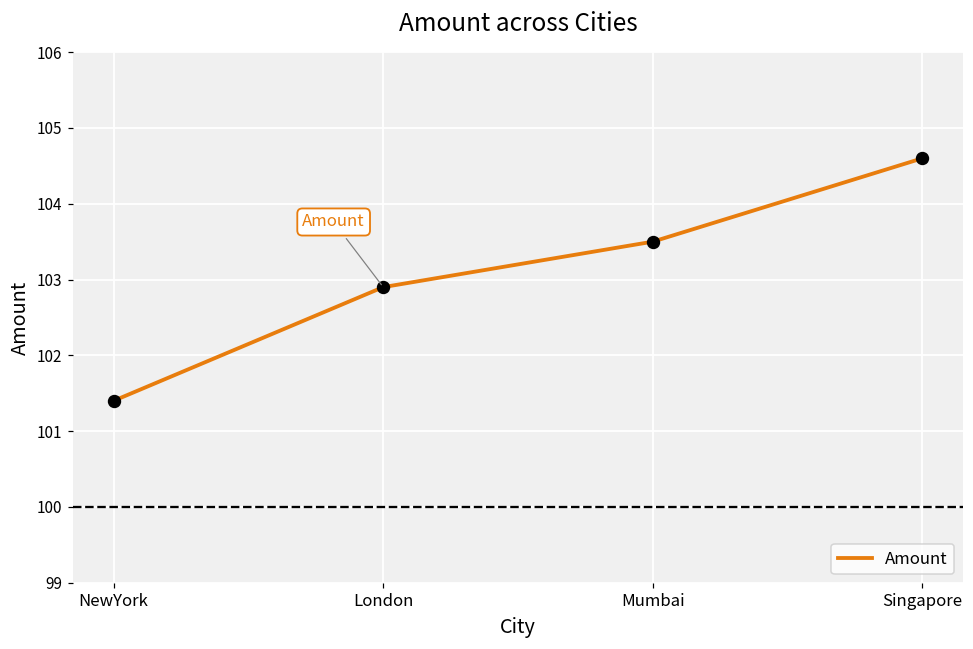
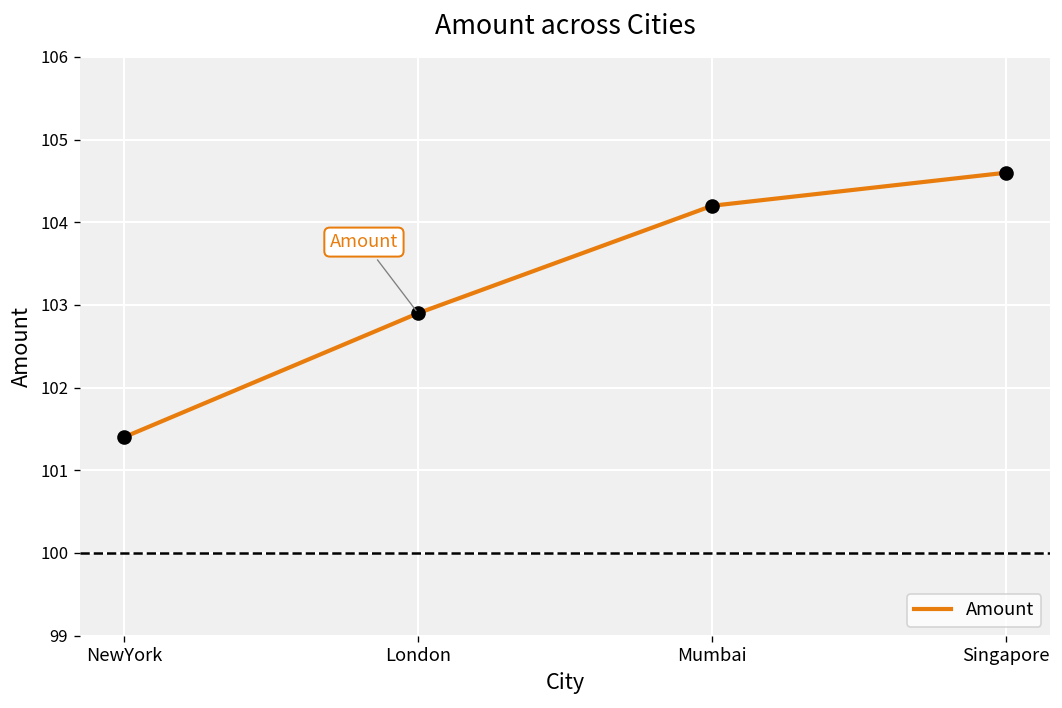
Mumbai: 103.5 -> 104.2
